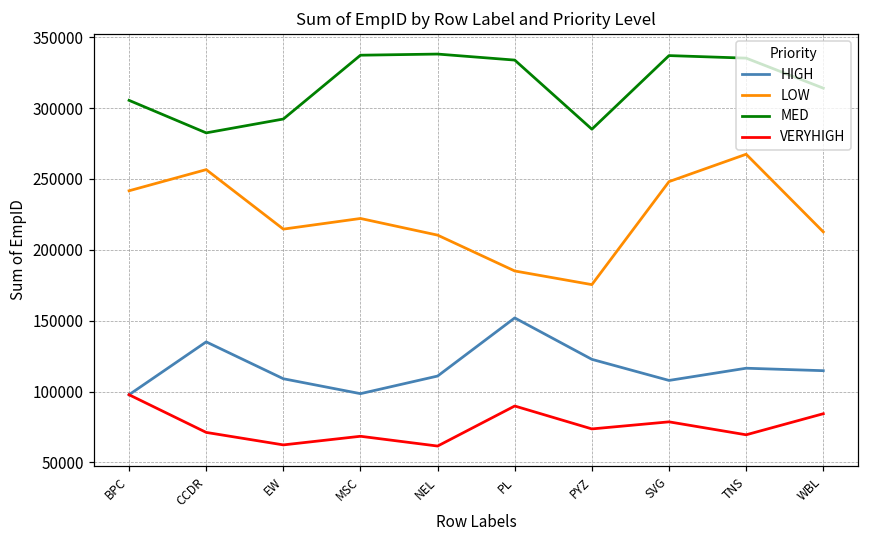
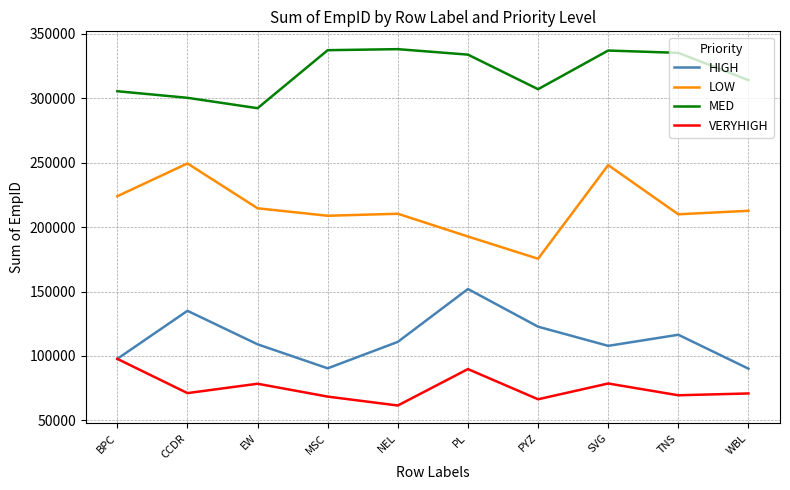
LOW, BPC: 242000 -> 224000
LOW, CCDR: 257000 -> 249000
MED, CCDR: 283000 -> 300000
VERYHIGH, EW: 62000 -> 78000
HIGH, MSC: 98000 -> 90000
LOW, MSC: 222000 -> 209000
LOW, PL: 185000 -> 193000
MED, PYZ: 285000 -> 307000
VERYHIGH, PYZ: 74000 -> 66000
LOW, TNS: 267000 -> 210000
HIGH, WBL: 115000 -> 90000
VERYHIGH, WBL: 84000 -> 71000
